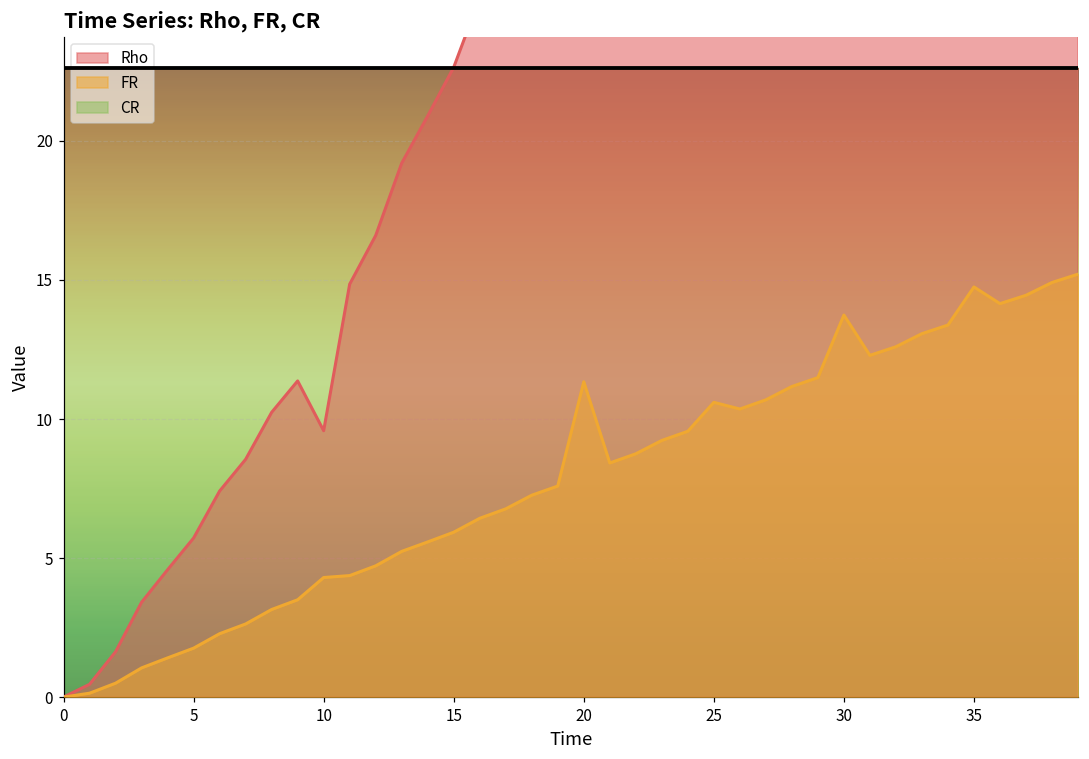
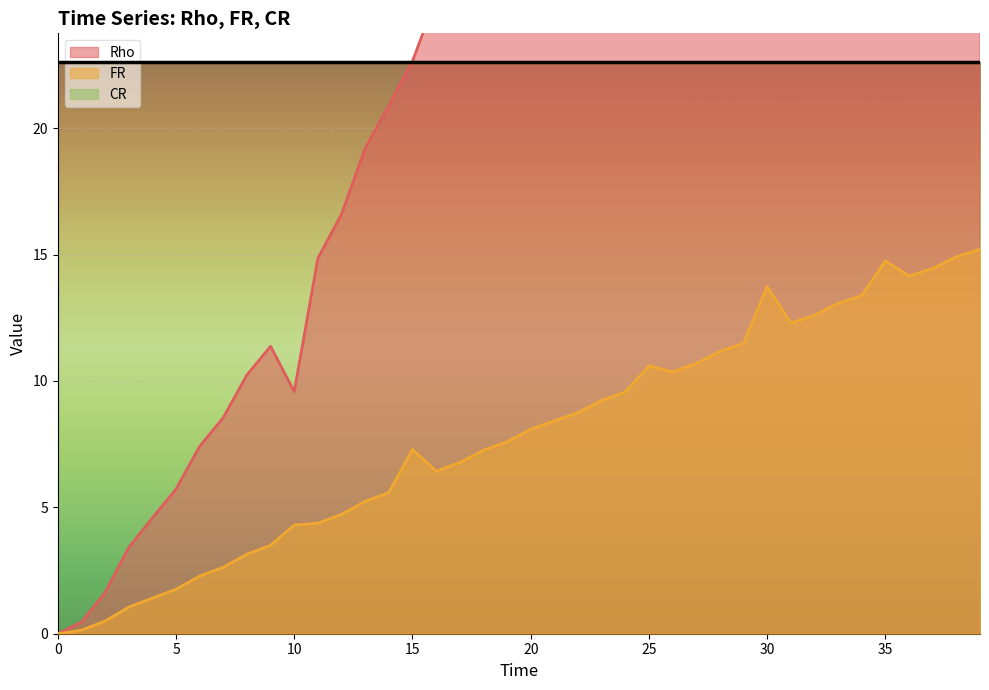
FR, 15: 5.9 -> 7.3
FR, 20: 11.3 -> 8.1
